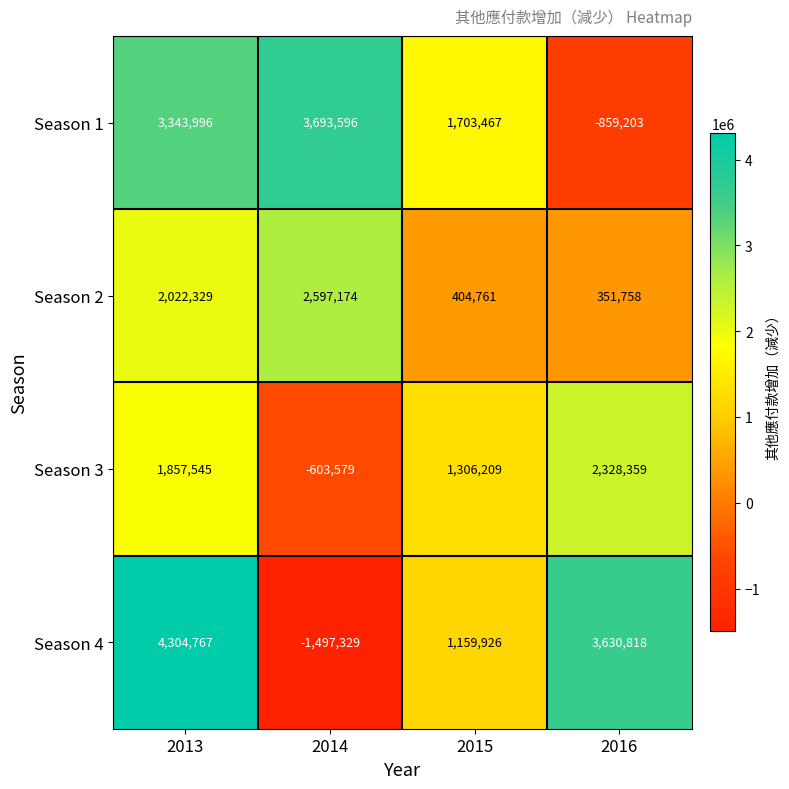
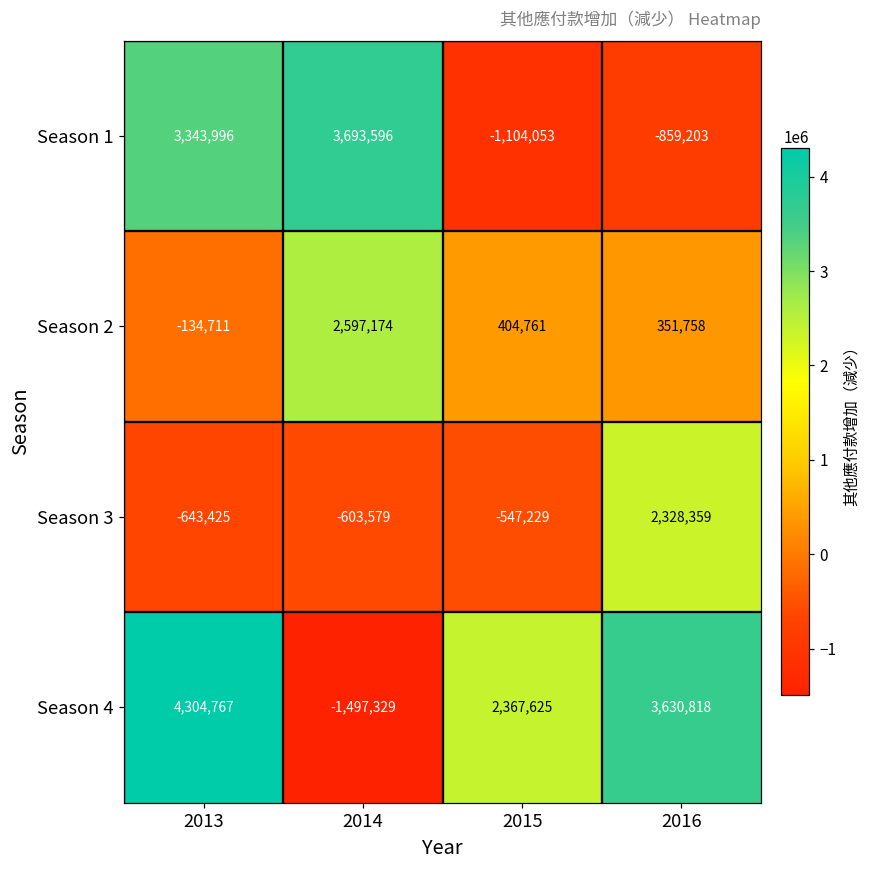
Season 1, 2015: 1,703,467 -> -1,104,053
Season 2, 2013: 2,022,329 -> -134,711
Season 3, 2013: 1,857,545 -> -643,425
Season 3, 2015: 1,306,209 -> -547,229
Season 4, 2015: 1,159,926 -> 2,367,625
